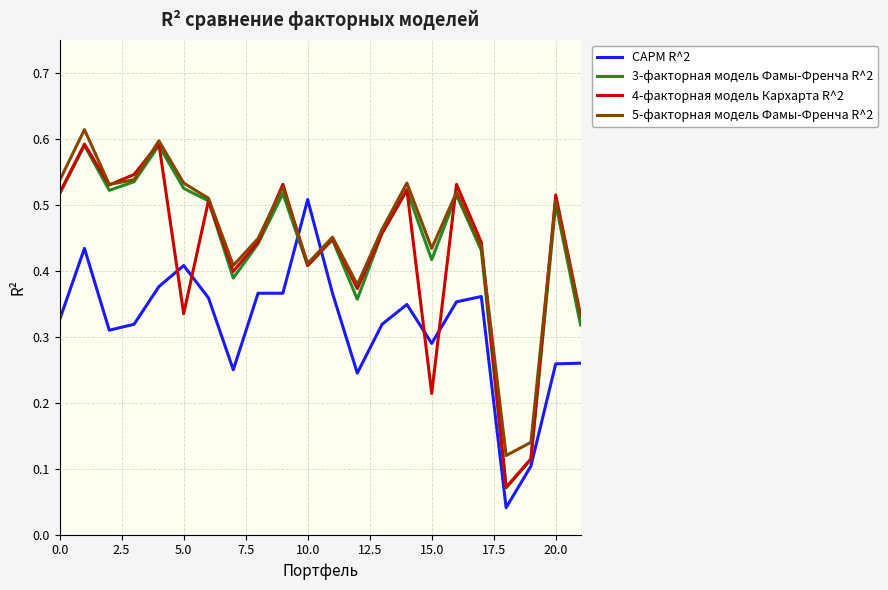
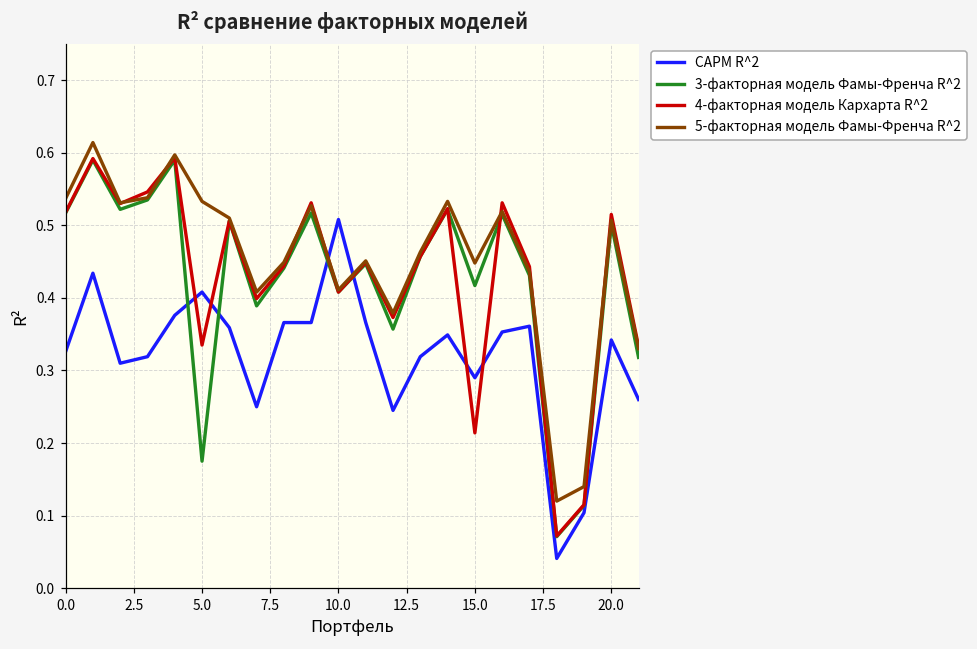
3-факторная модель Фамы-Френча R^2, 5.0: 0.53 -> 0.18
5-факторная модель Фамы-Френча R^2, 15.0: 0.43 -> 0.45
CAPM R^2, 20.0: 0.26 -> 0.34
